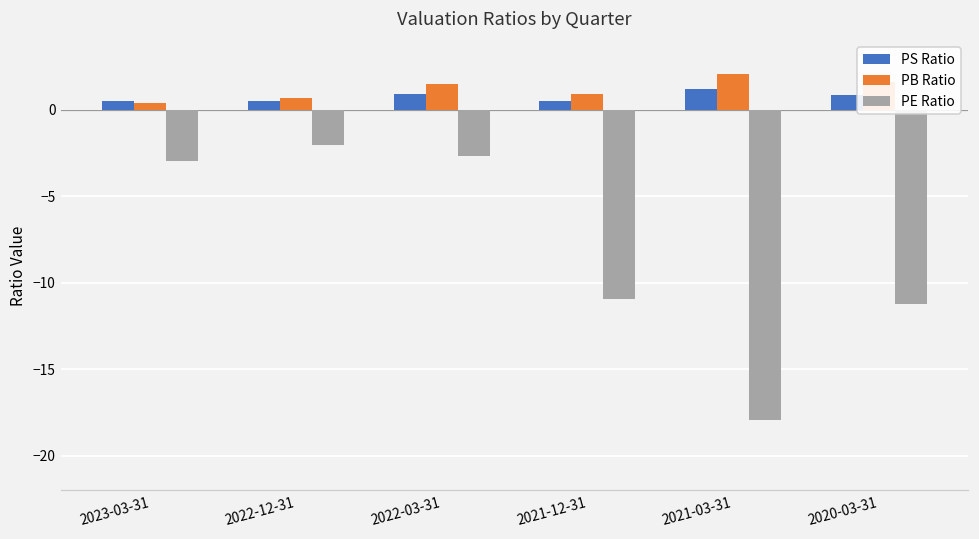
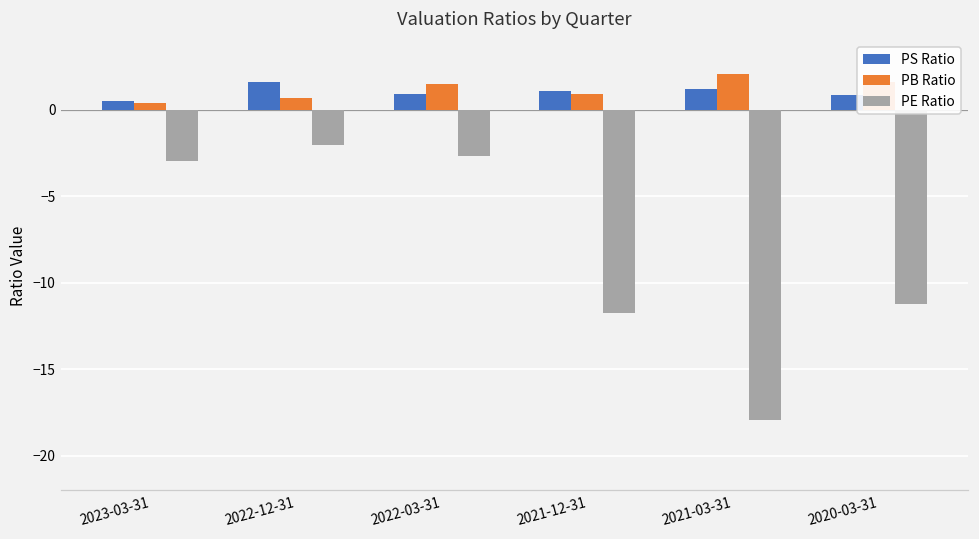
PS Ratio, 2022-12-31: 0.5 -> 1.6
PS Ratio, 2021-12-31: 0.5 -> 1.1
PE Ratio, 2021-12-31: -11.0 -> -11.8
